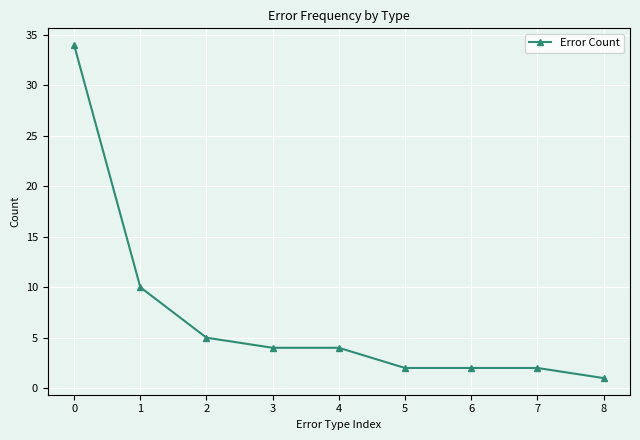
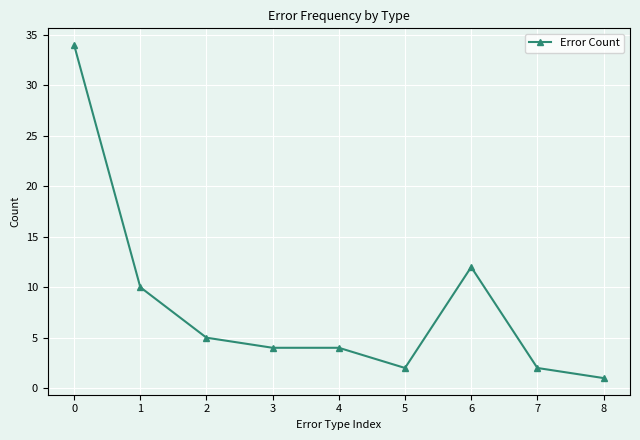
6: 2 -> 12
